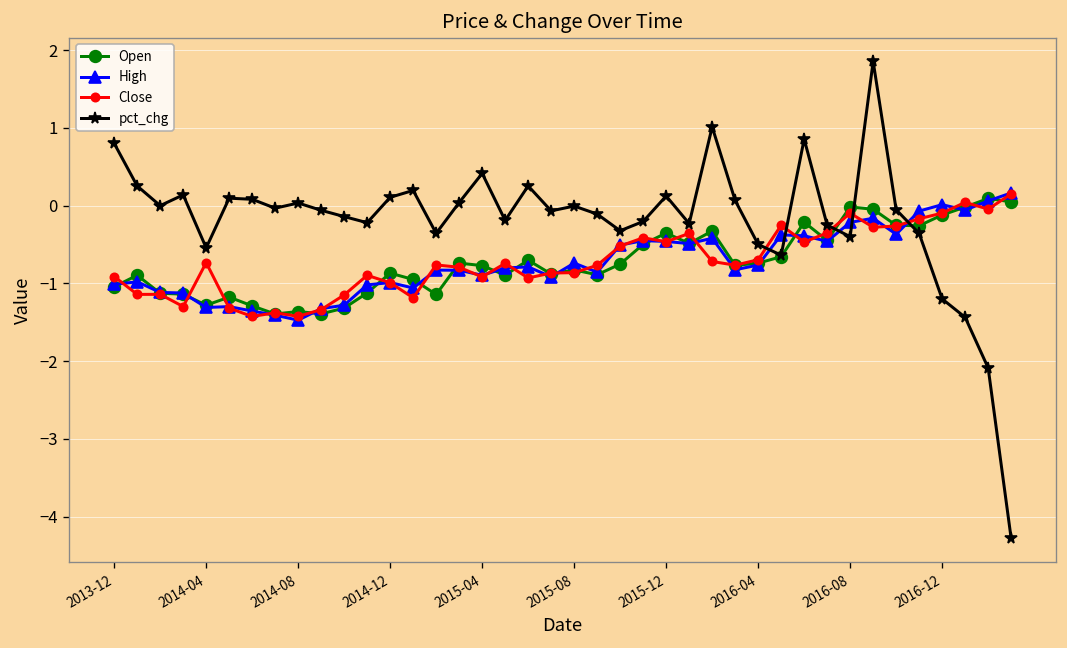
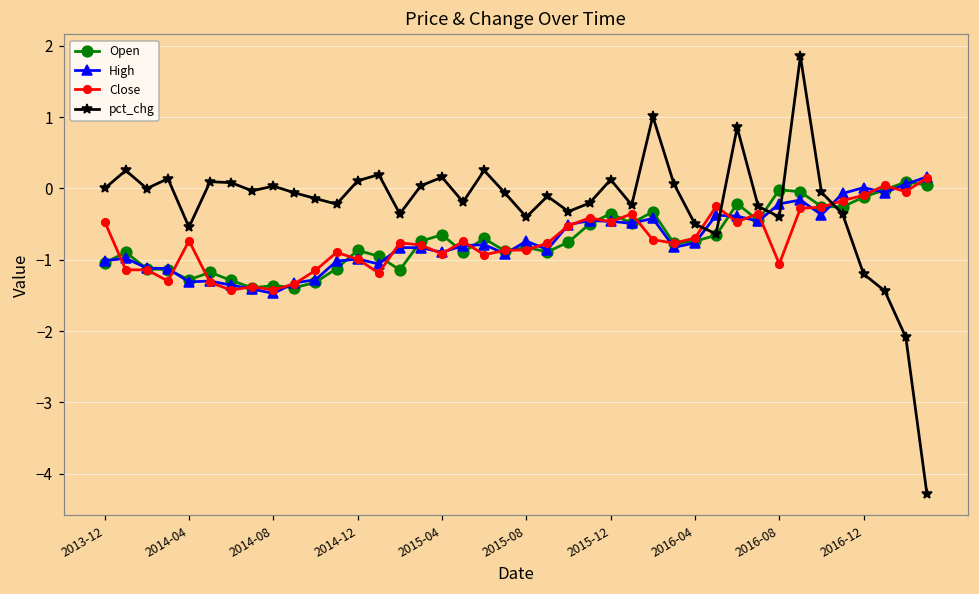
Close, 2013-12: -0.9 -> -0.5
pct_chg, 2013-12: 0.8 -> 0.0
Open, 2015-04: -0.8 -> -0.6
pct_chg, 2015-04: 0.4 -> 0.2
pct_chg, 2015-08: 0.0 -> -0.4
Close, 2016-08: -0.1 -> -1.1
